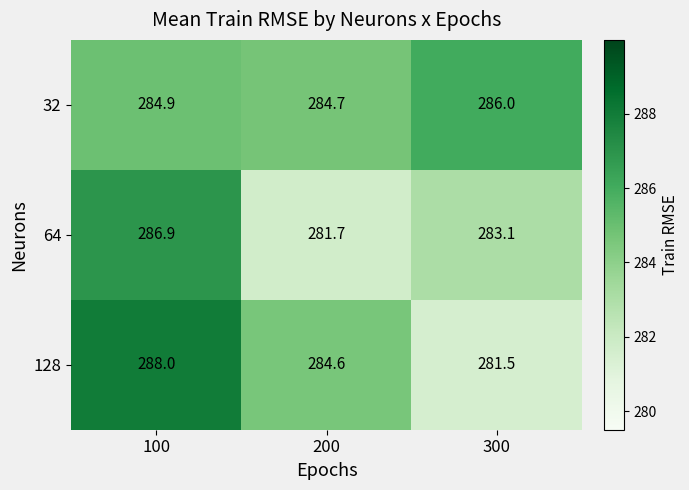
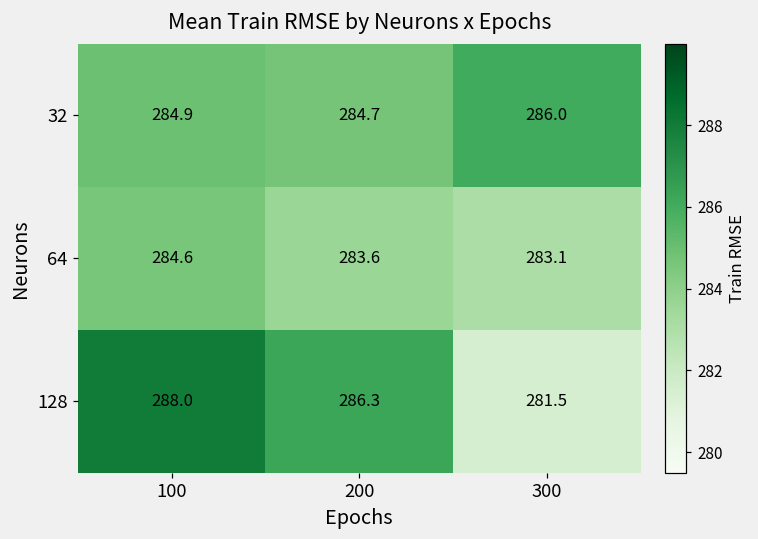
64, 100: 286.9 -> 284.6
64, 200: 281.7 -> 283.6
128, 200: 284.6 -> 286.3
